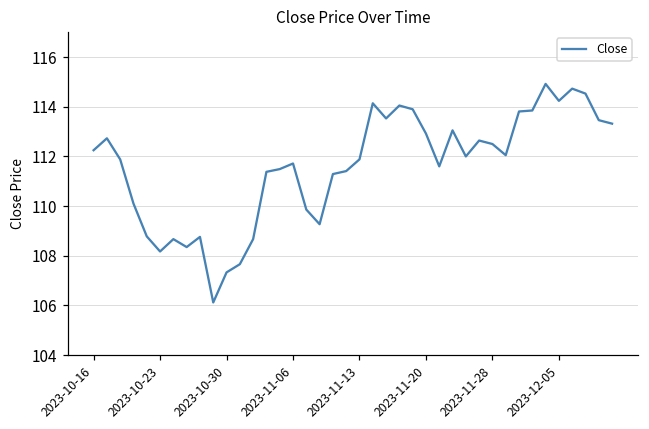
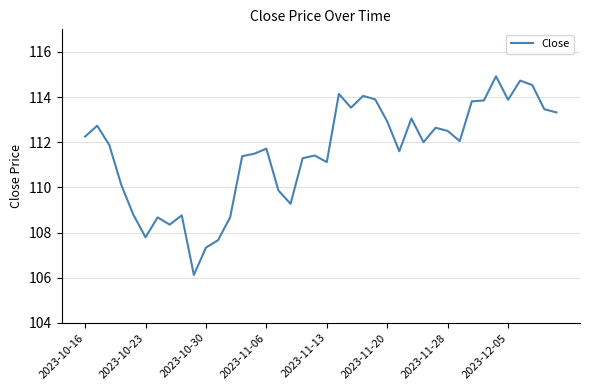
2023-10-23: 108.2 -> 107.8
2023-11-13: 111.9 -> 111.1
2023-12-05: 114.2 -> 113.9
